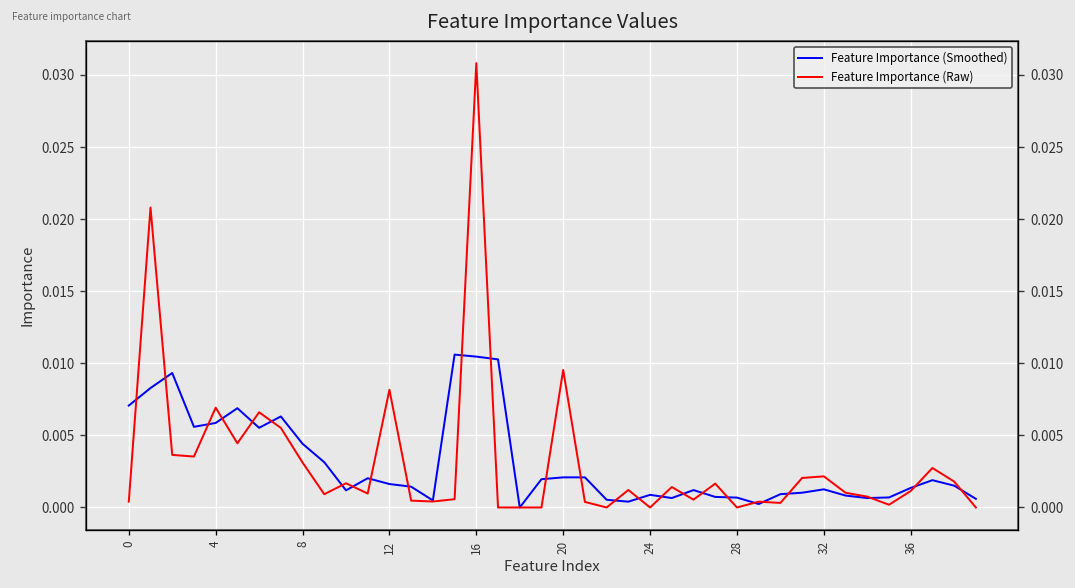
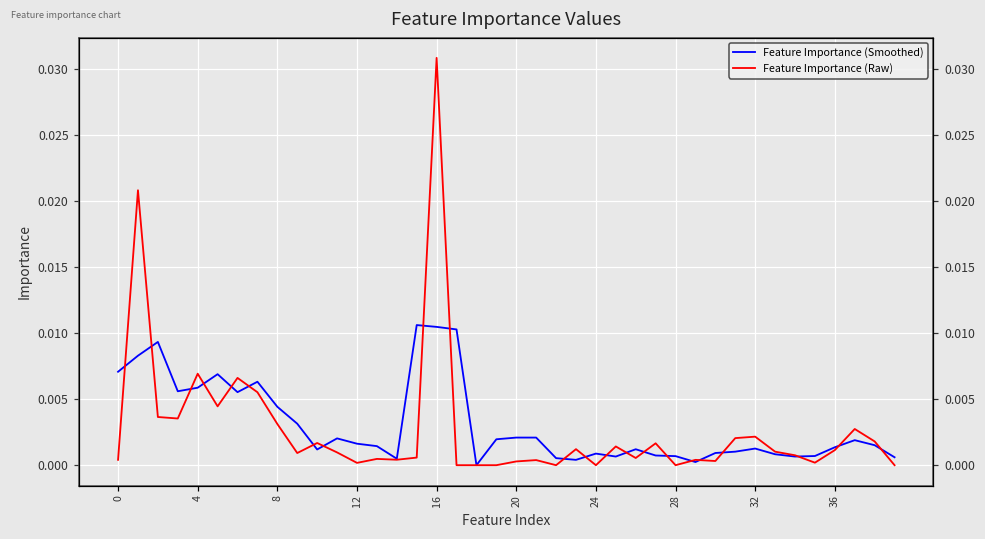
Feature Importance (Raw), 12: 0.0082 -> 0.0002
Feature Importance (Raw), 20: 0.0095 -> 0.0003
